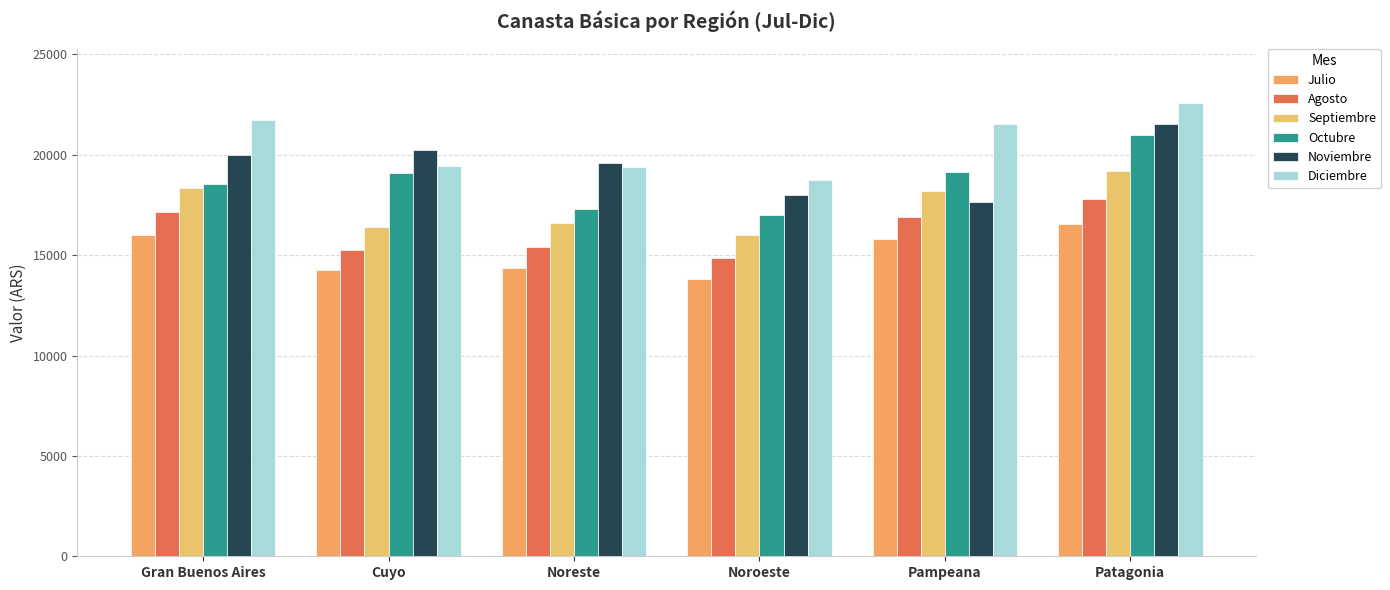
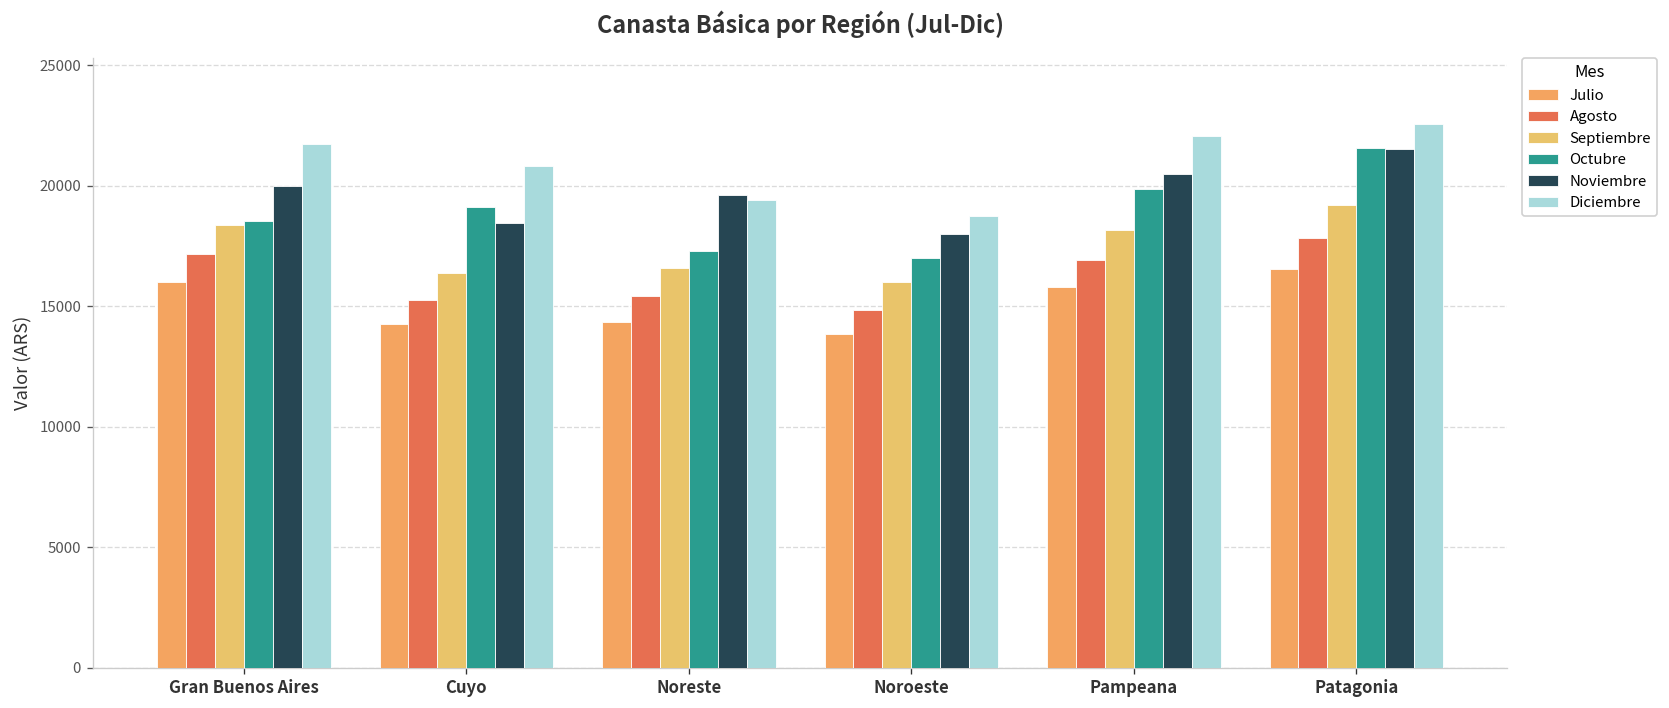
Noviembre, Cuyo: 20200 -> 18500
Diciembre, Cuyo: 19400 -> 20800
Octubre, Pampeana: 19200 -> 19900
Noviembre, Pampeana: 17700 -> 20500
Diciembre, Pampeana: 21600 -> 22100
Octubre, Patagonia: 21000 -> 21600
